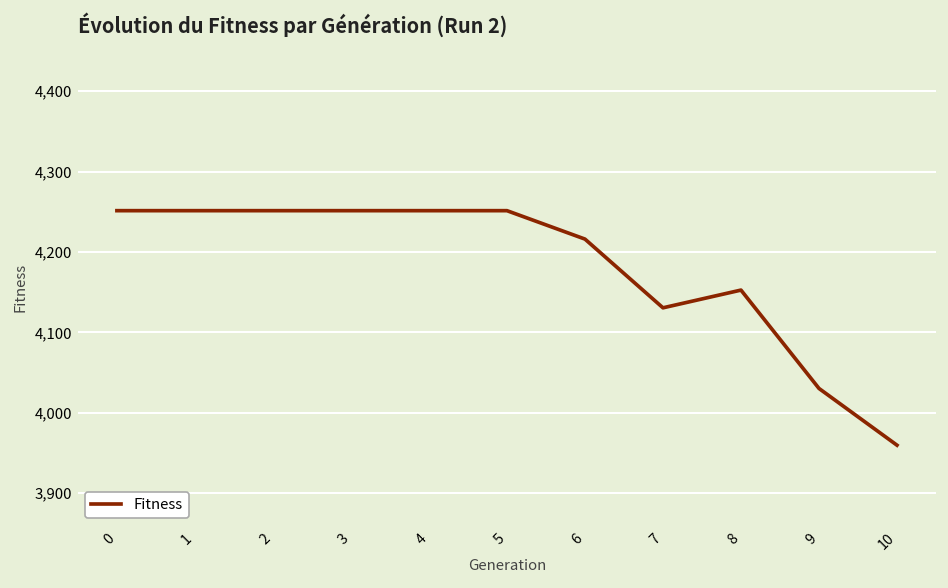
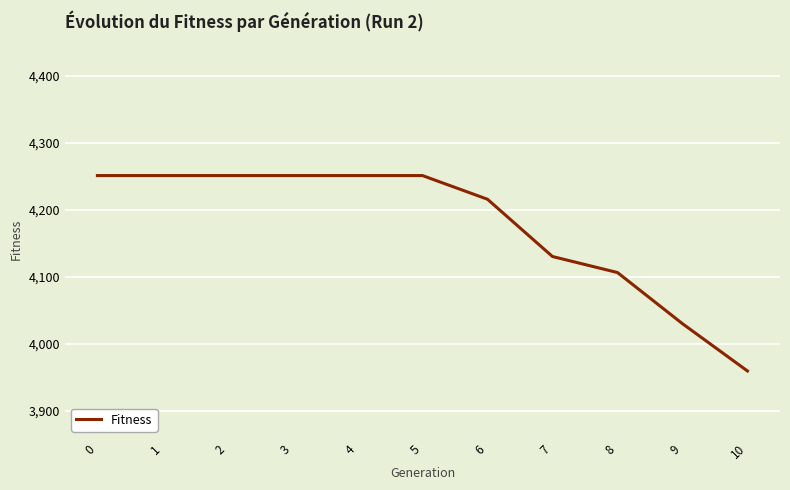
8: 4,150 -> 4,110
